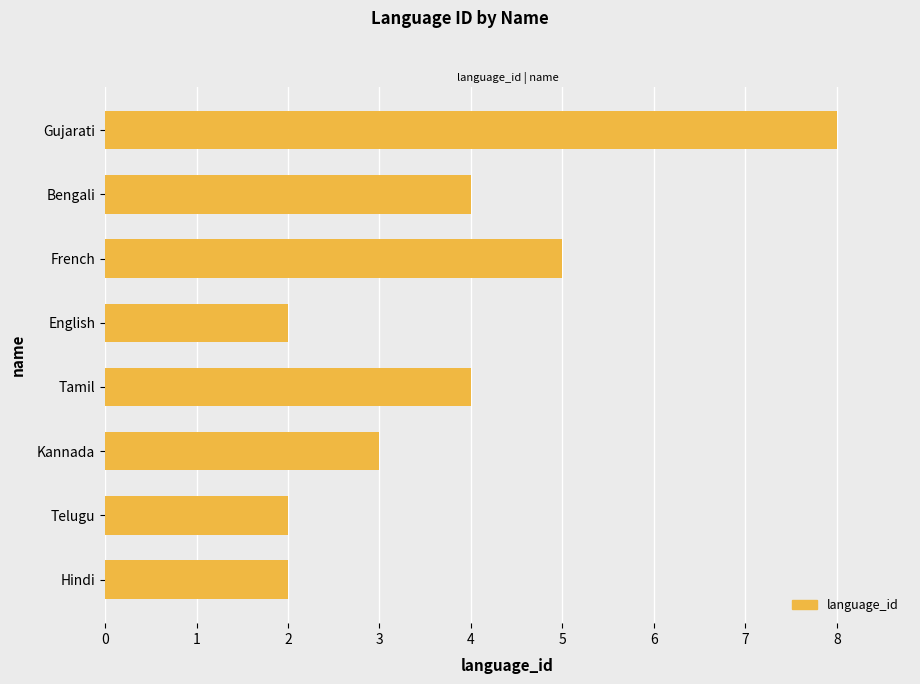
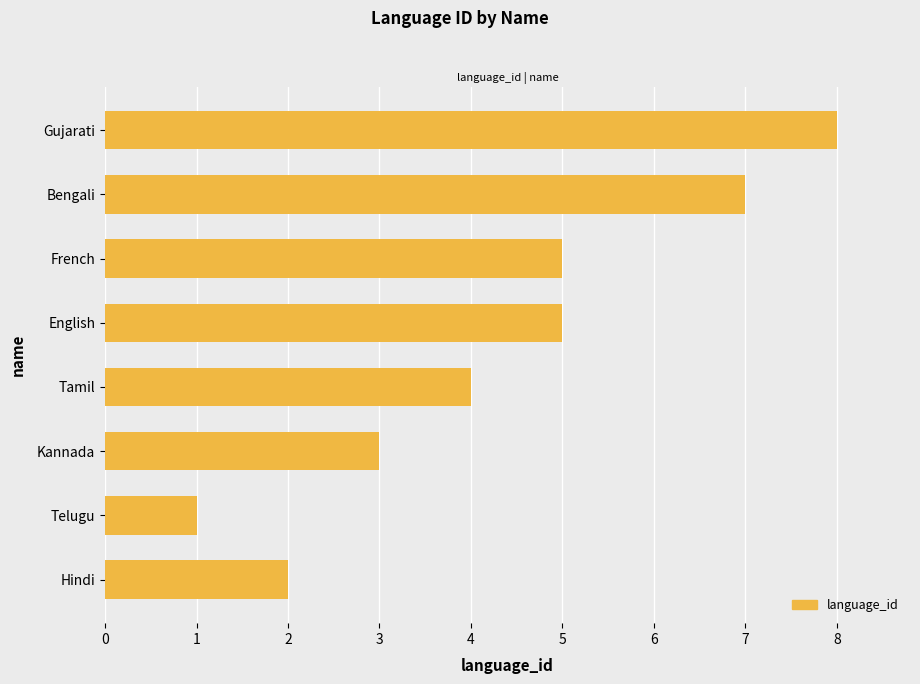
Bengali: 4 -> 7
English: 2 -> 5
Telugu: 2 -> 1
